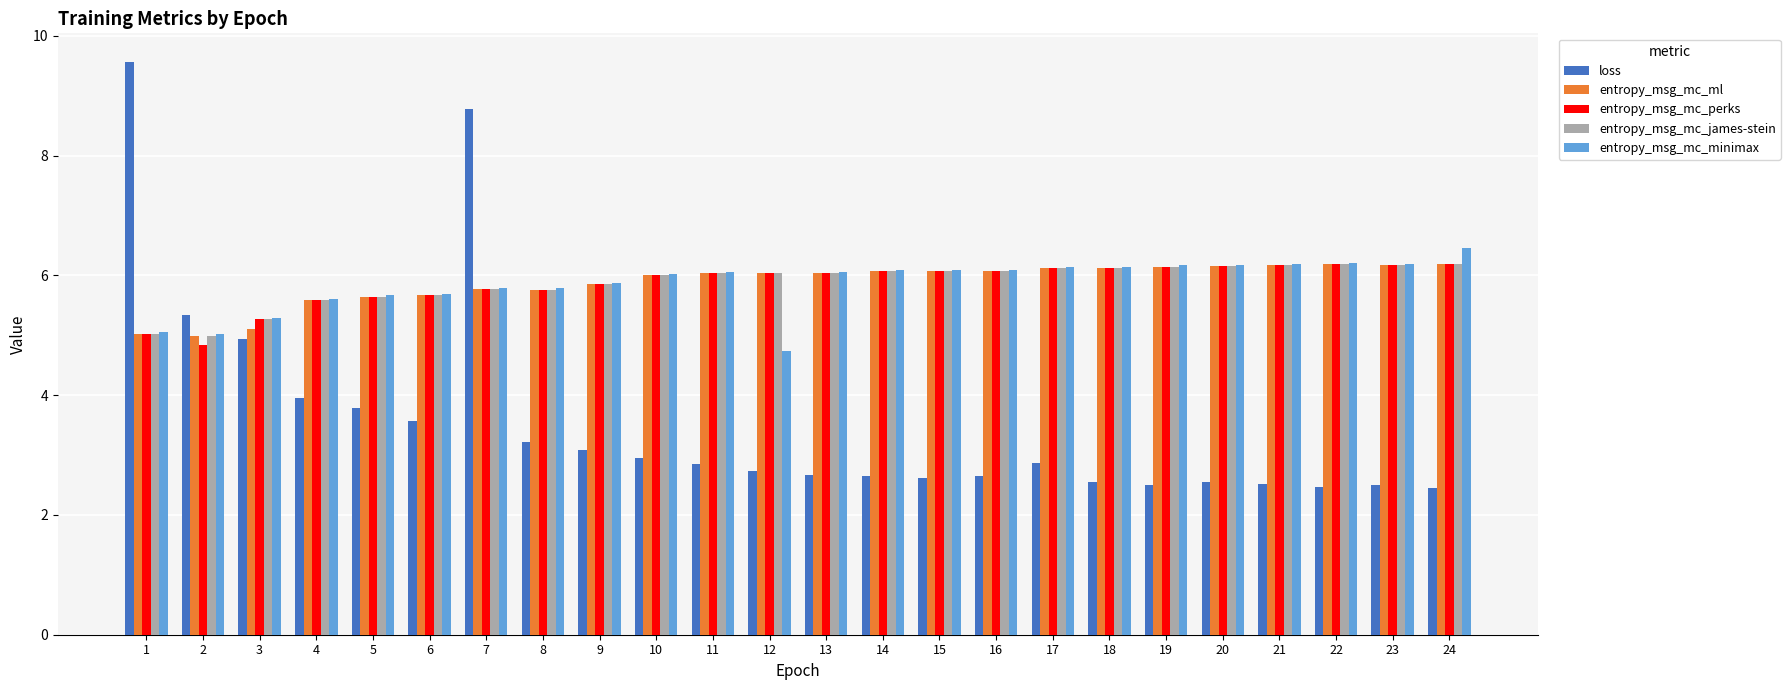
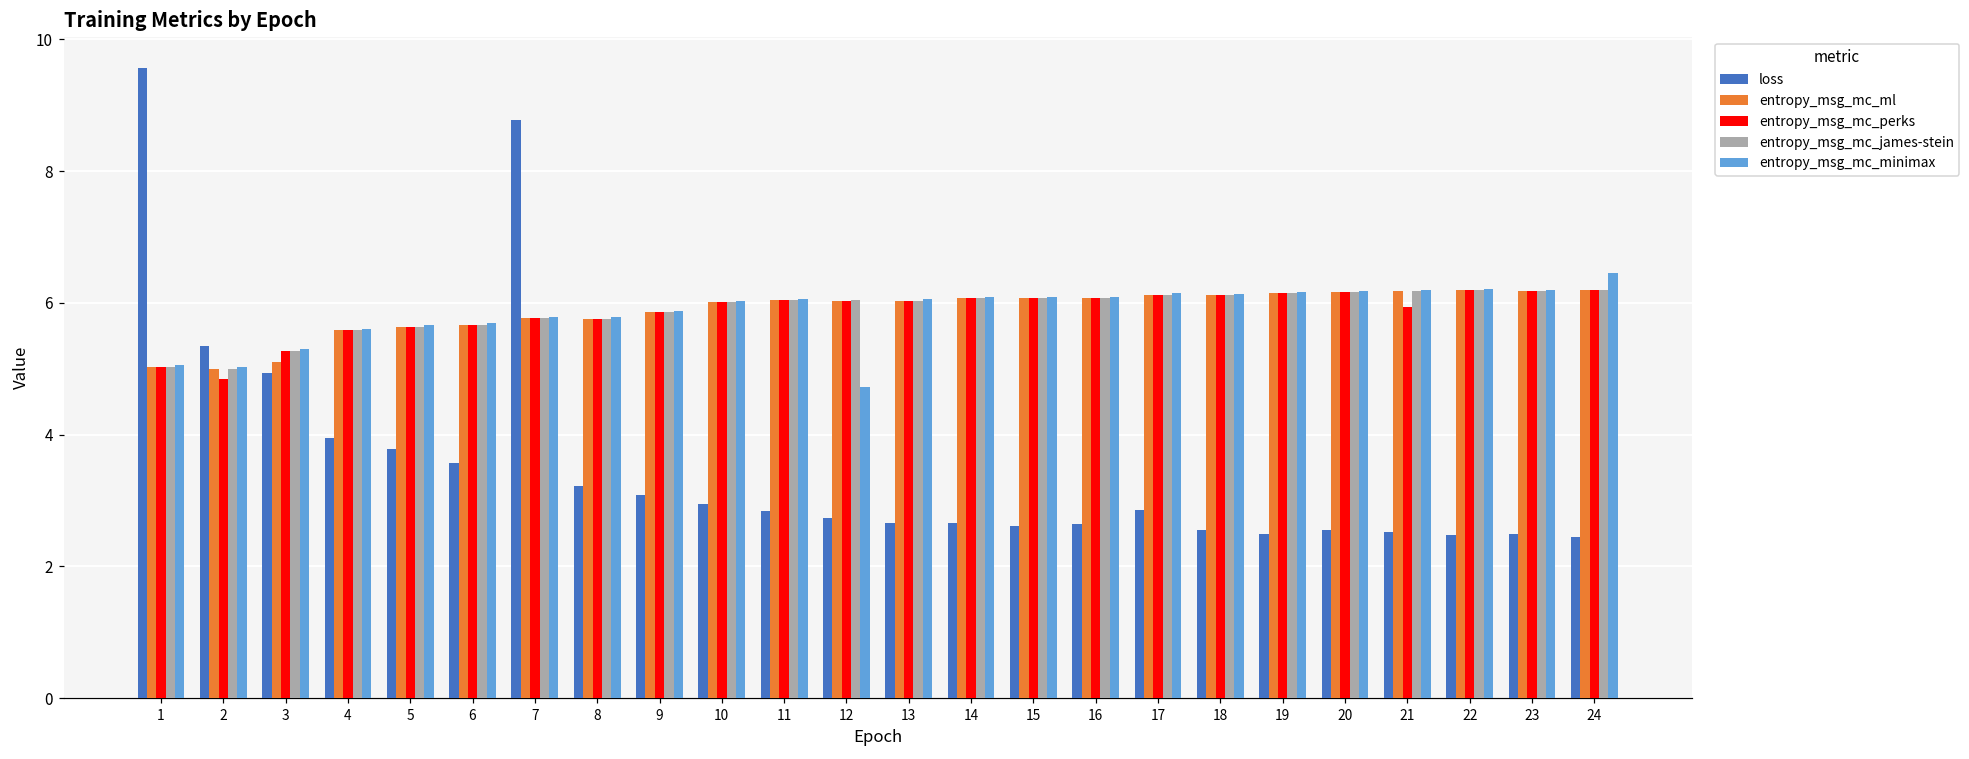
entropy_msg_mc_perks, 21: 6.2 -> 5.9
